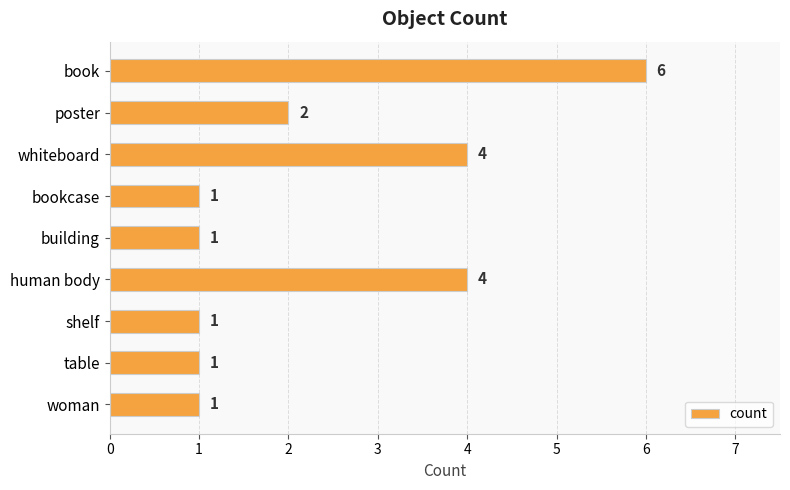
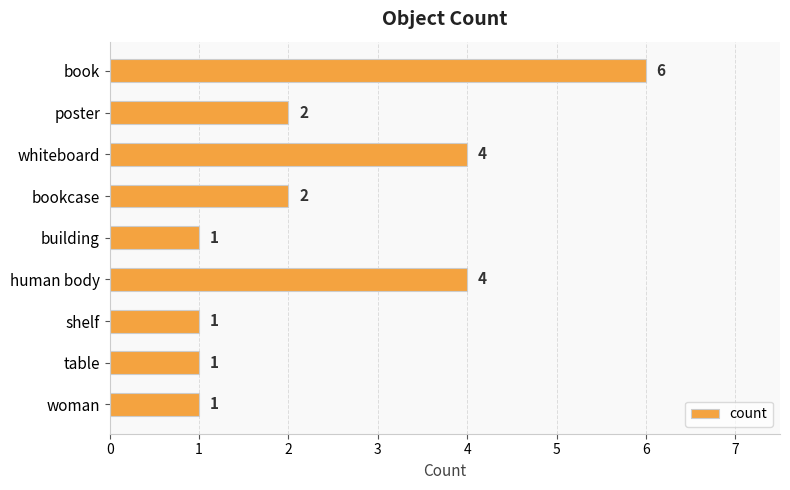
bookcase: 1 -> 2
